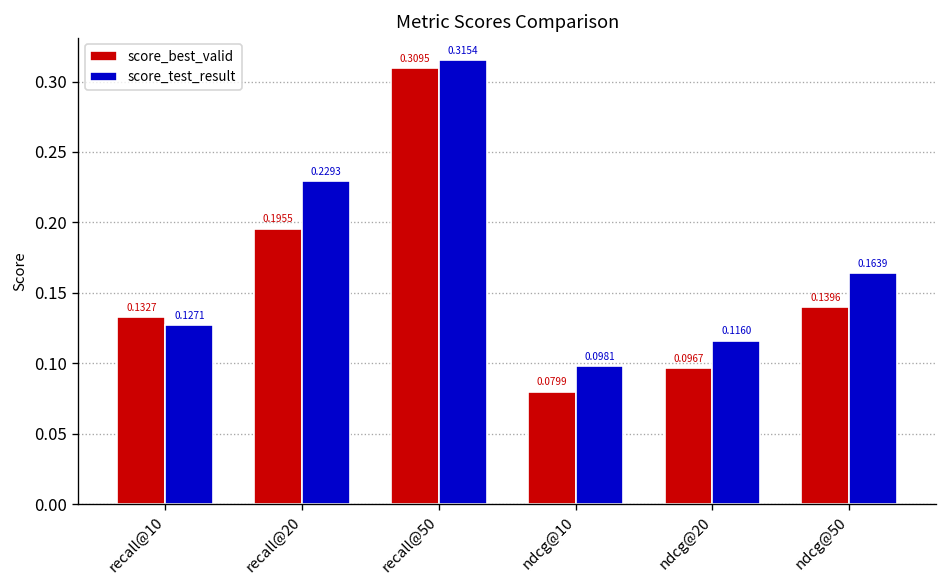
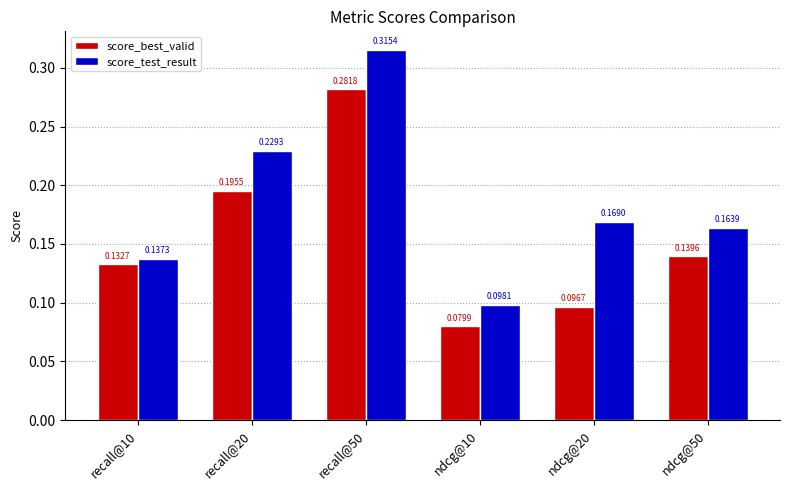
score_test_result, recall@10: 0.1271 -> 0.1373
score_best_valid, recall@50: 0.3095 -> 0.2818
score_test_result, ndcg@20: 0.1160 -> 0.1690
